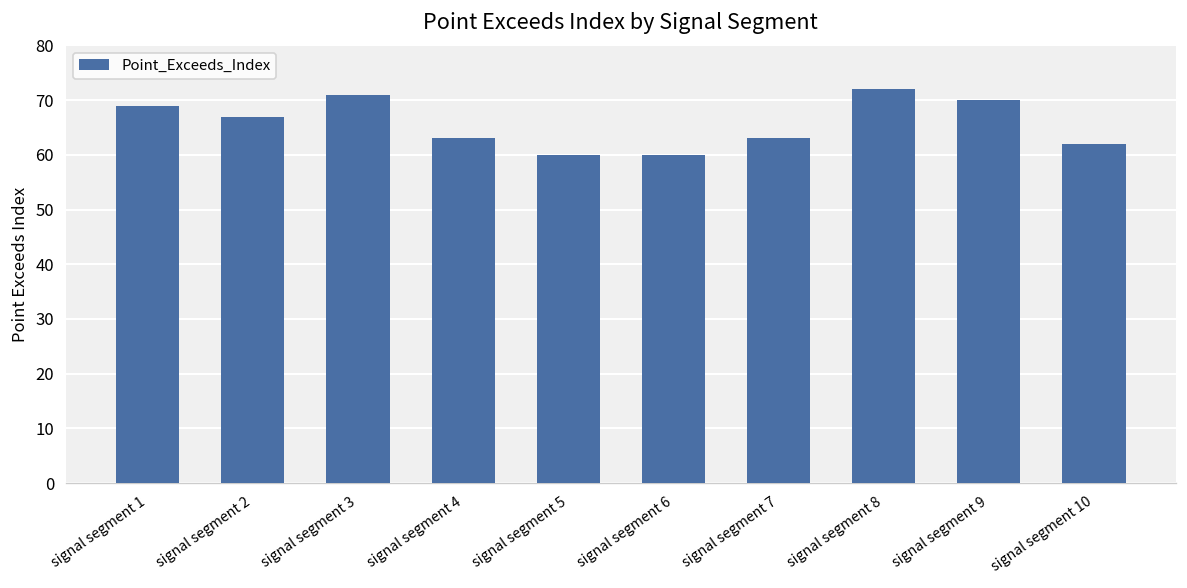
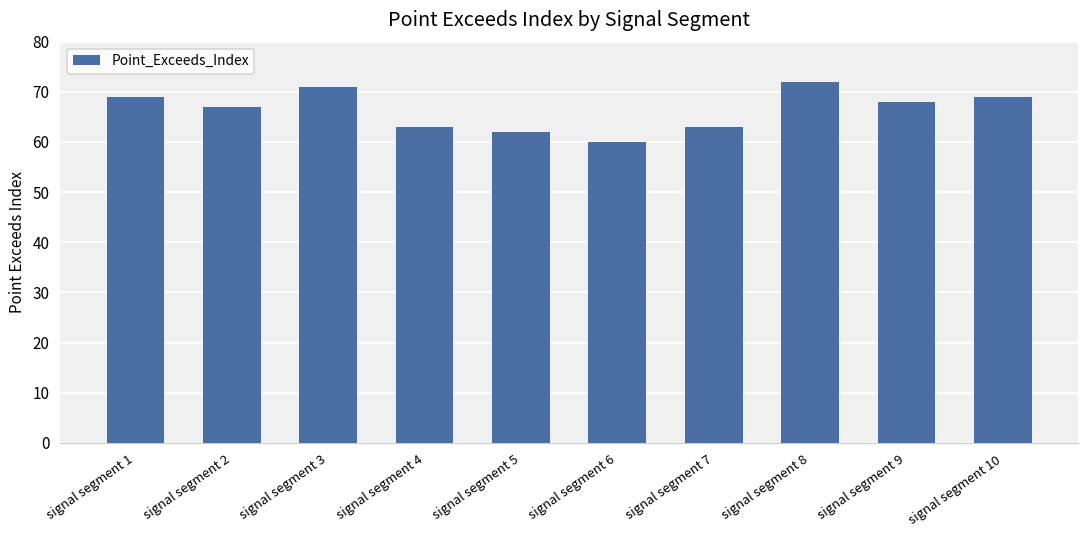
signal segment 5: 60 -> 62
signal segment 9: 70 -> 68
signal segment 10: 62 -> 69
